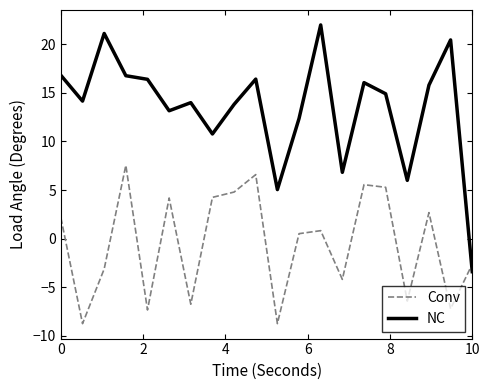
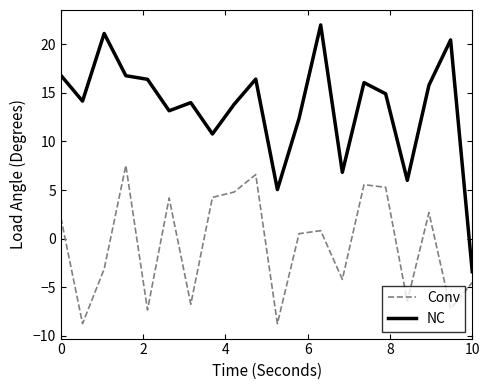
Conv, 10: -3 -> -5
